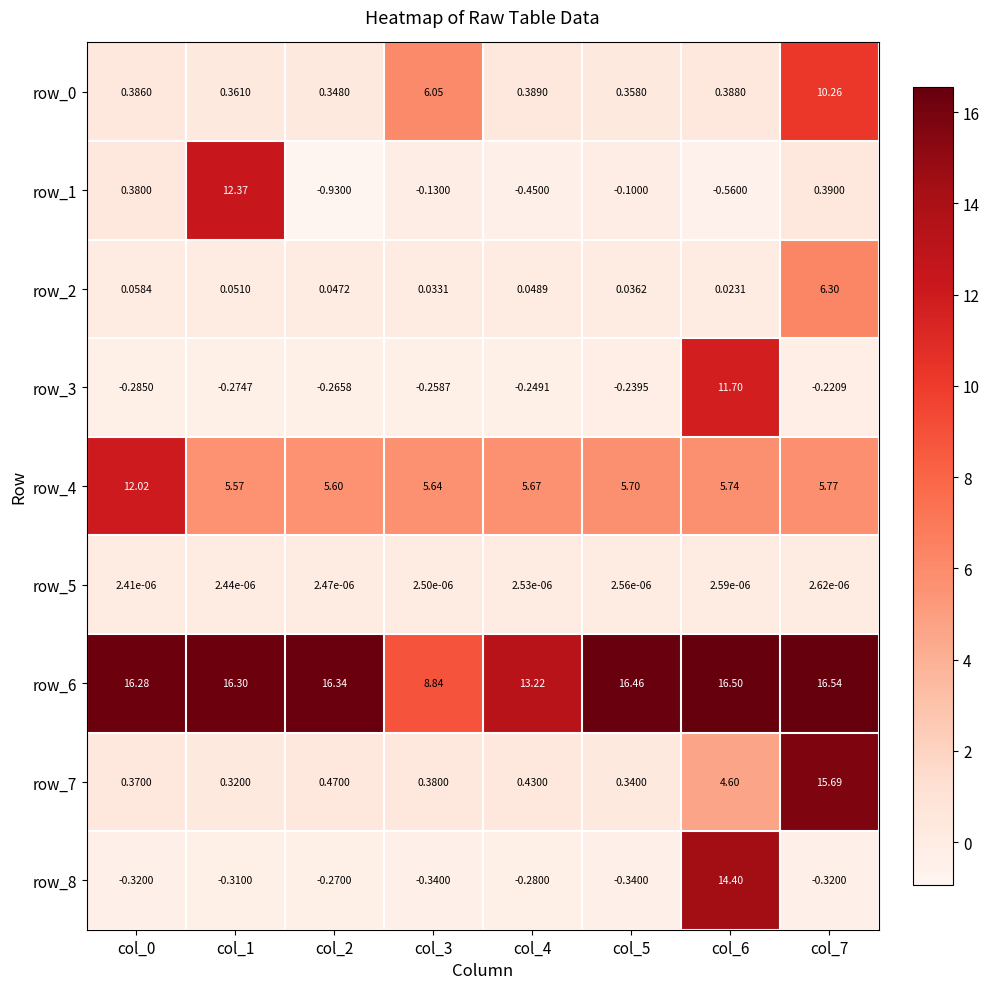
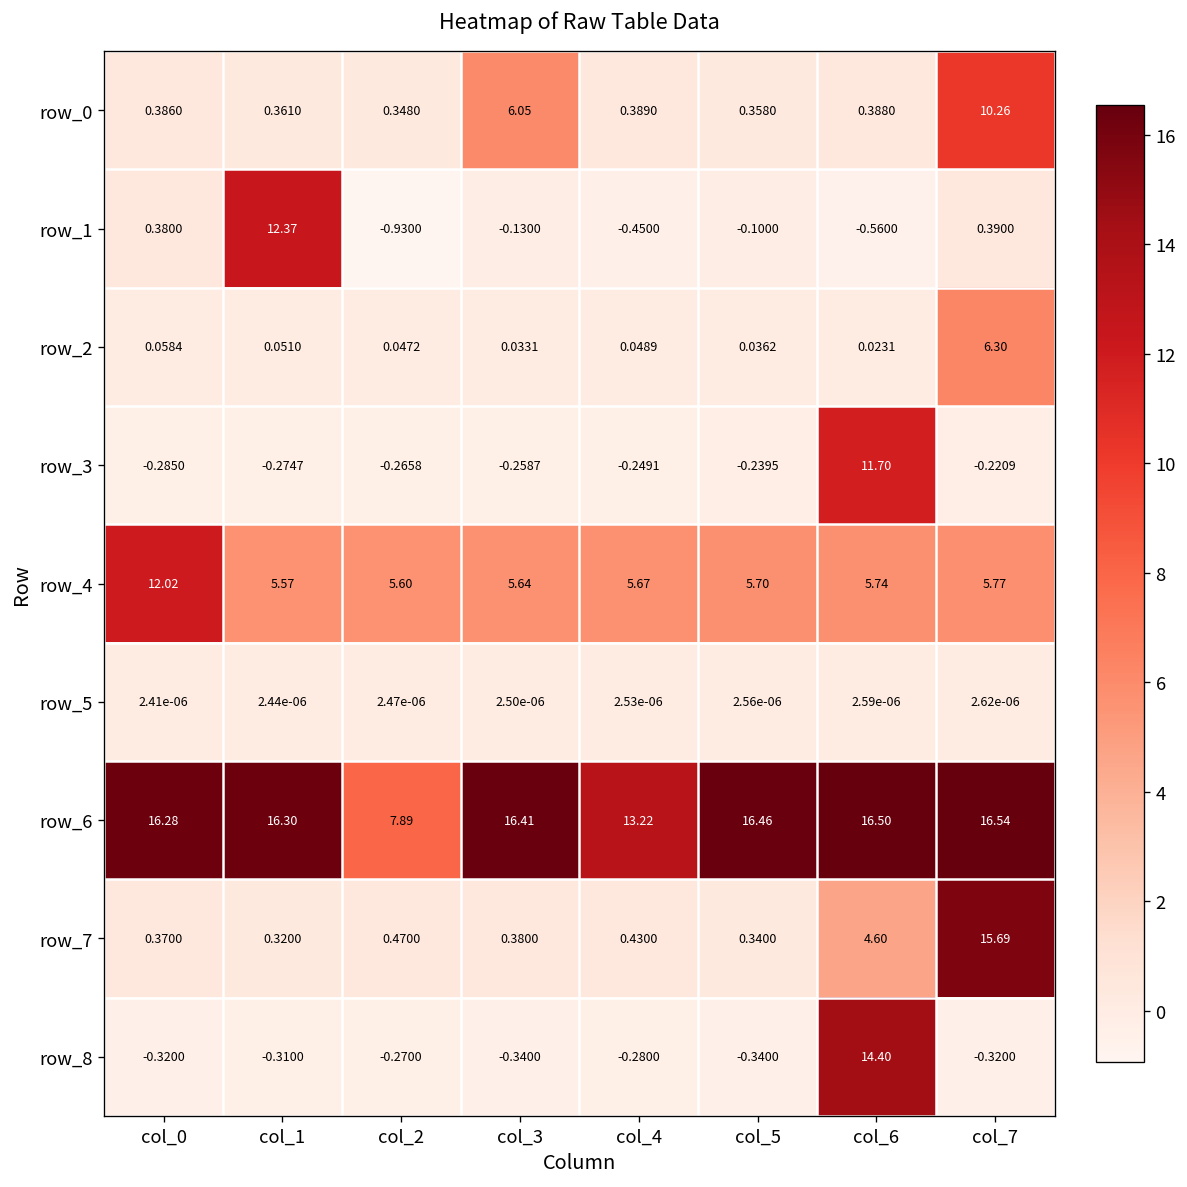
row_6, col_2: 16.34 -> 7.89
row_6, col_3: 8.84 -> 16.41
